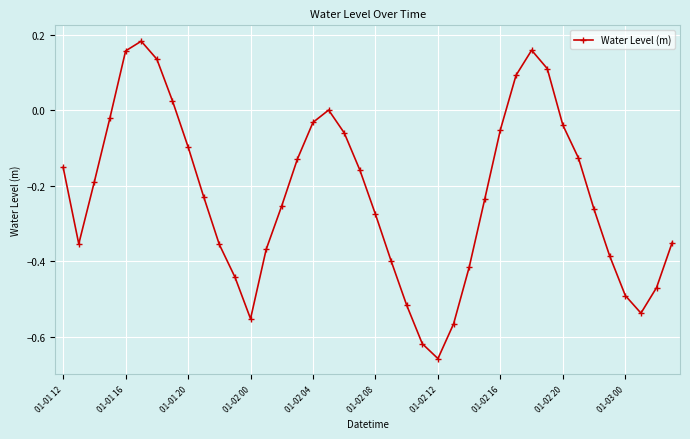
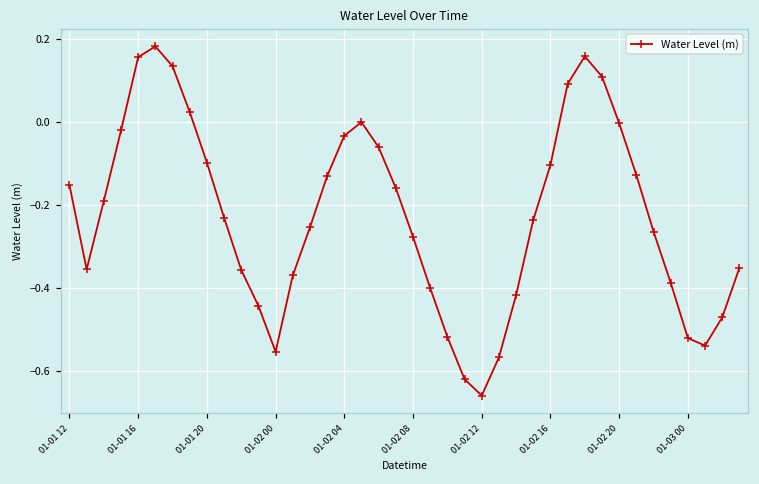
01-02 16: -0.05 -> -0.10
01-02 20: -0.04 -> 0.00
01-03 00: -0.49 -> -0.52
